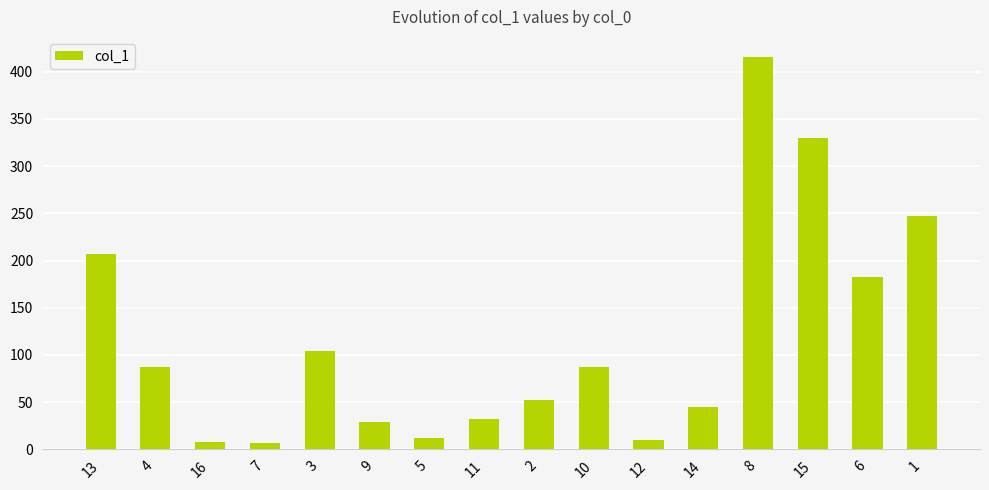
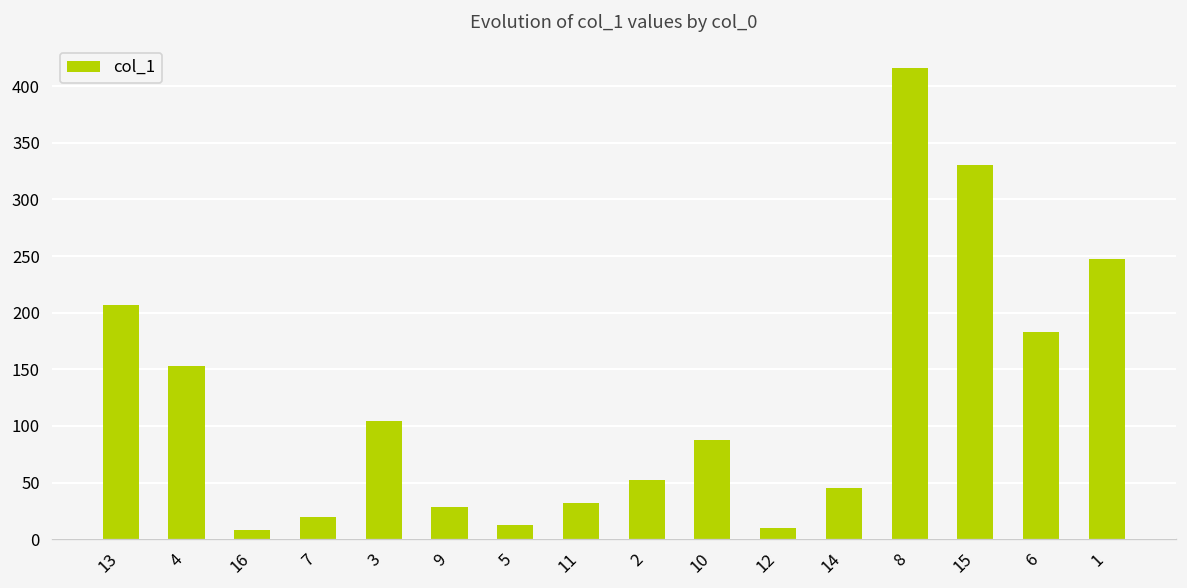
4: 90 -> 150
7: 10 -> 20
